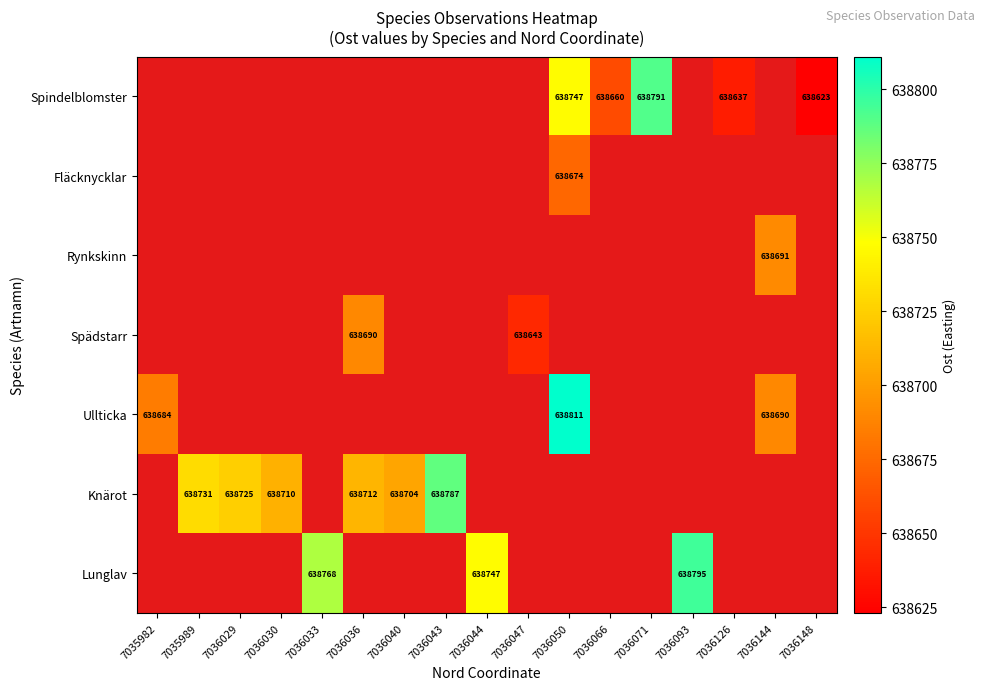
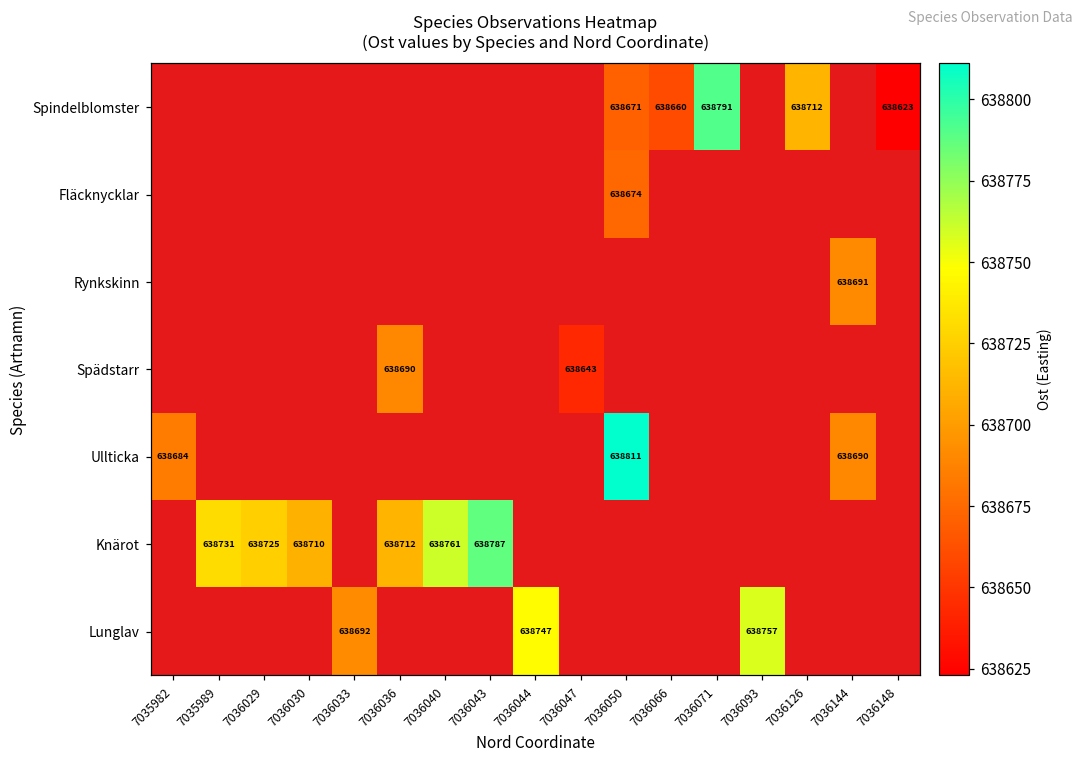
Spindelblomster, 7036050: 638747 -> 638671
Spindelblomster, 7036126: 638637 -> 638712
Knärot, 7036040: 638704 -> 638761
Lunglav, 7036033: 638768 -> 638692
Lunglav, 7036093: 638795 -> 638757
